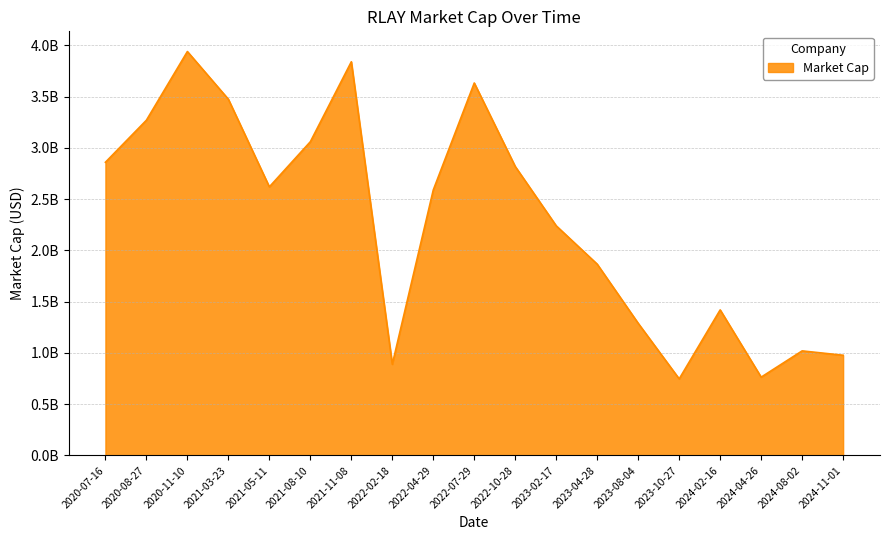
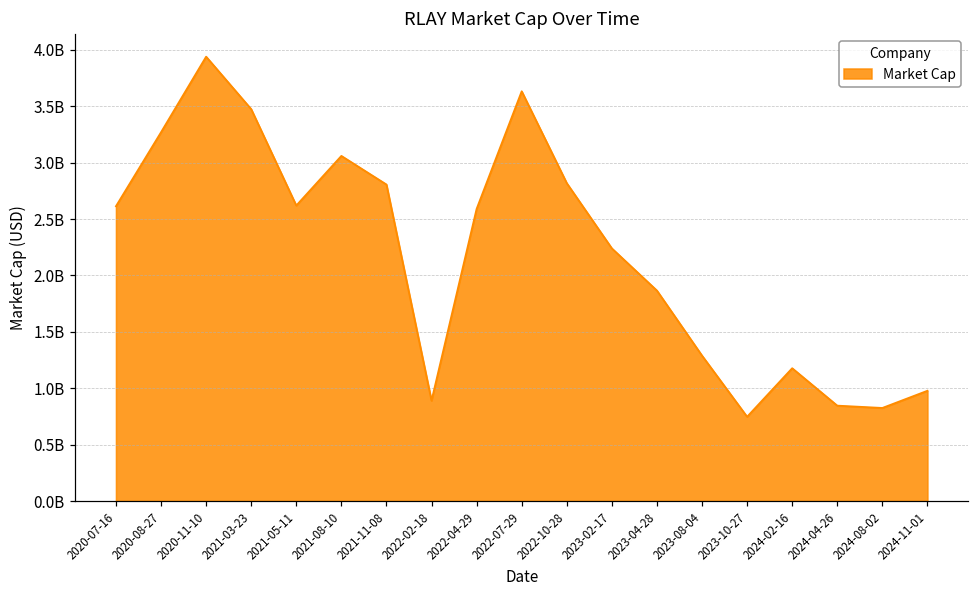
2020-07-16: 2860000000 -> 2610000000
2021-11-08: 3840000000 -> 2810000000
2024-02-16: 1420000000 -> 1180000000
2024-04-26: 760000000 -> 850000000
2024-08-02: 1020000000 -> 830000000
